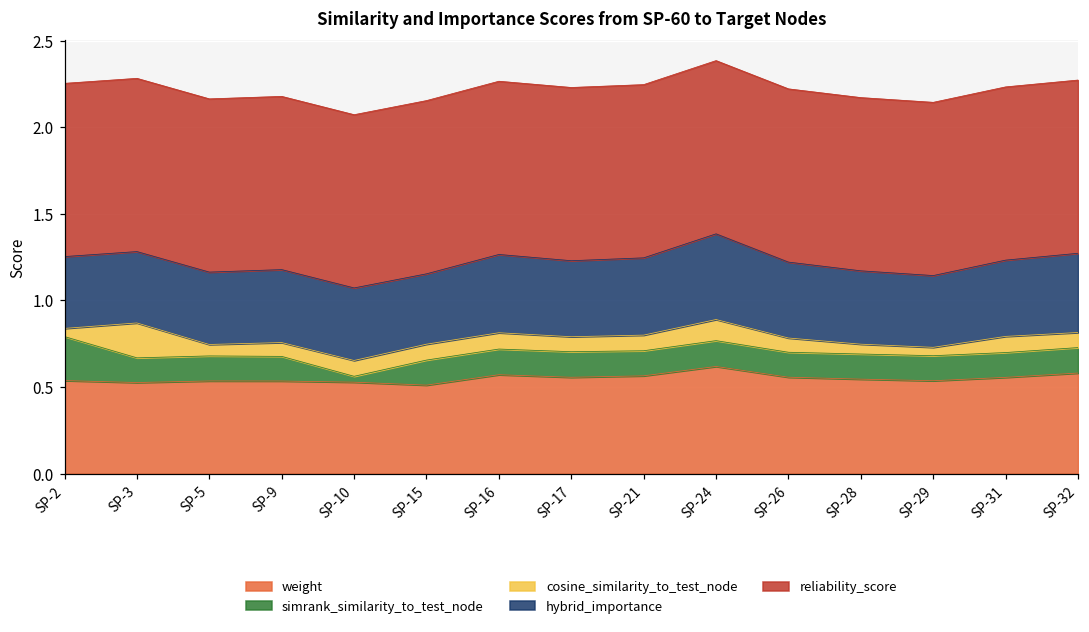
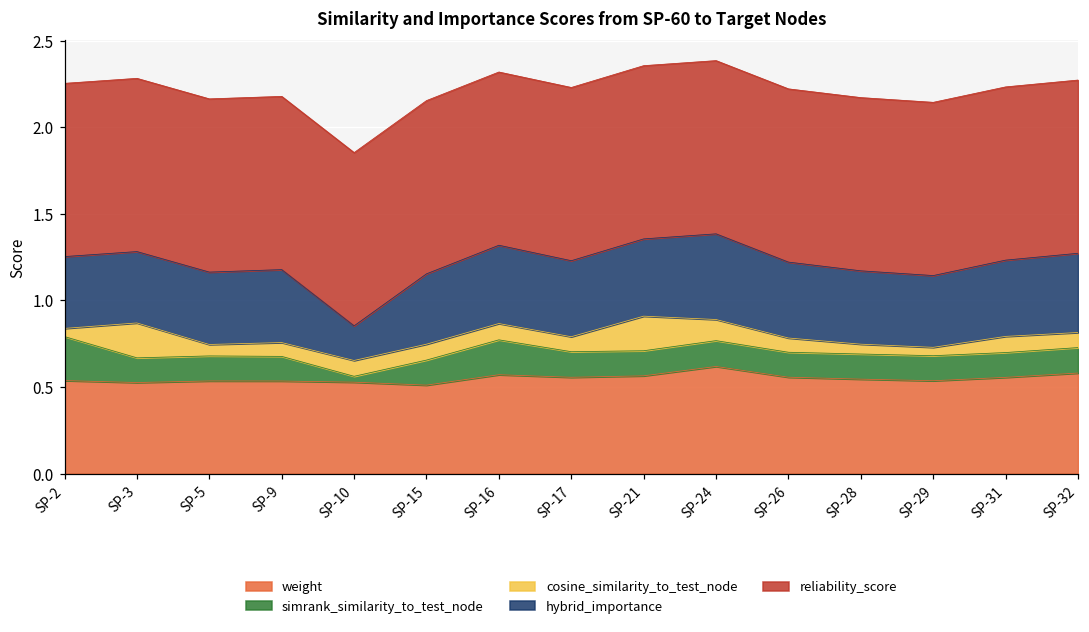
hybrid_importance, SP-10: 0.42 -> 0.20
simrank_similarity_to_test_node, SP-16: 0.15 -> 0.20
cosine_similarity_to_test_node, SP-21: 0.09 -> 0.20
